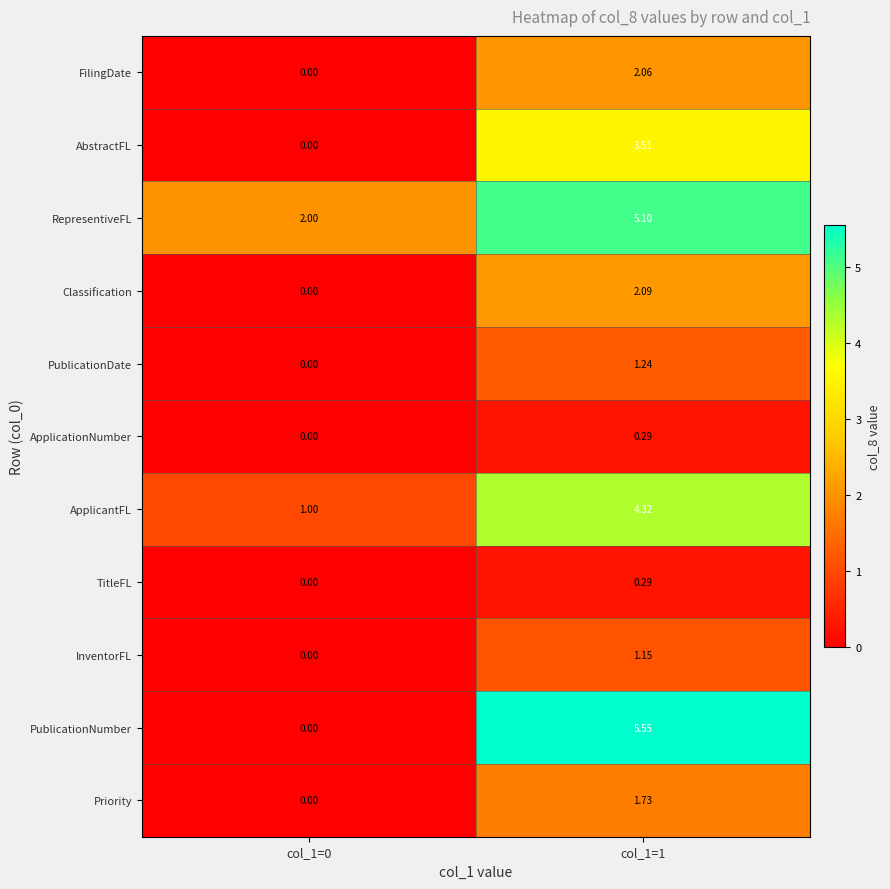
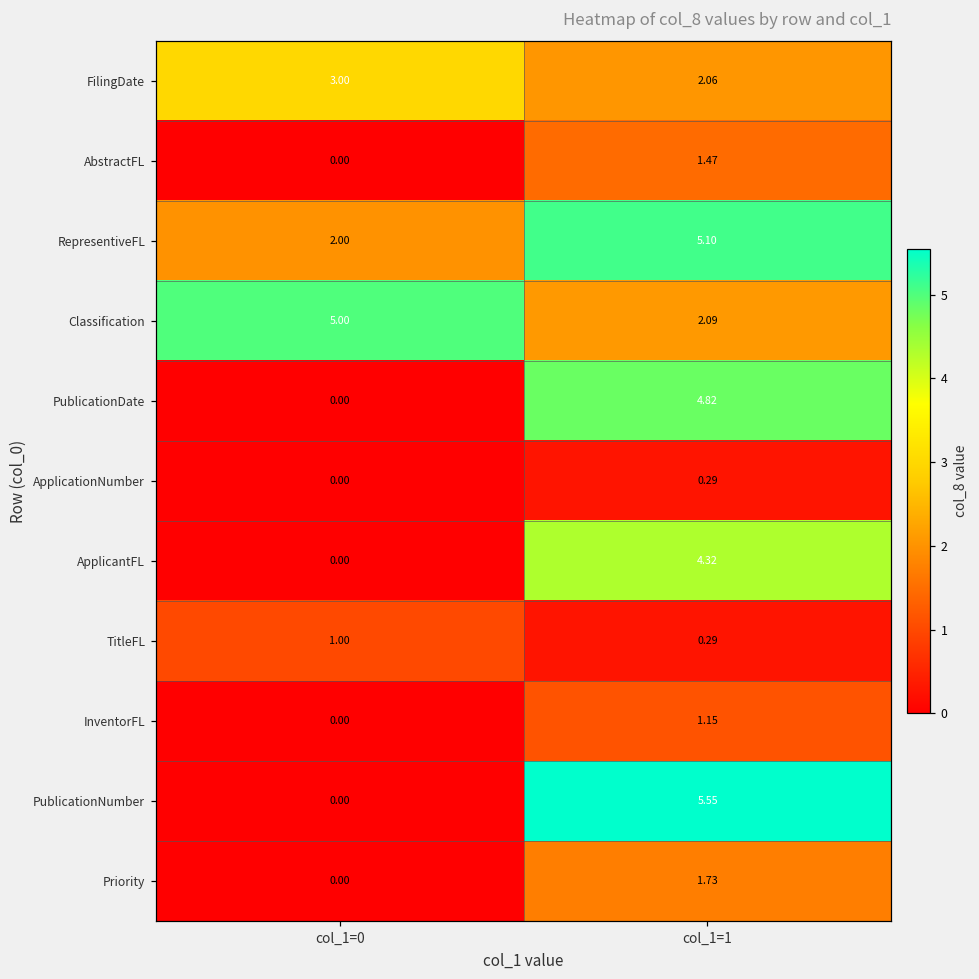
FilingDate, col_1=0: 0.00 -> 3.00
AbstractFL, col_1=1: 3.51 -> 1.47
Classification, col_1=0: 0.00 -> 5.00
PublicationDate, col_1=1: 1.24 -> 4.82
ApplicantFL, col_1=0: 1.00 -> 0.00
TitleFL, col_1=0: 0.00 -> 1.00
